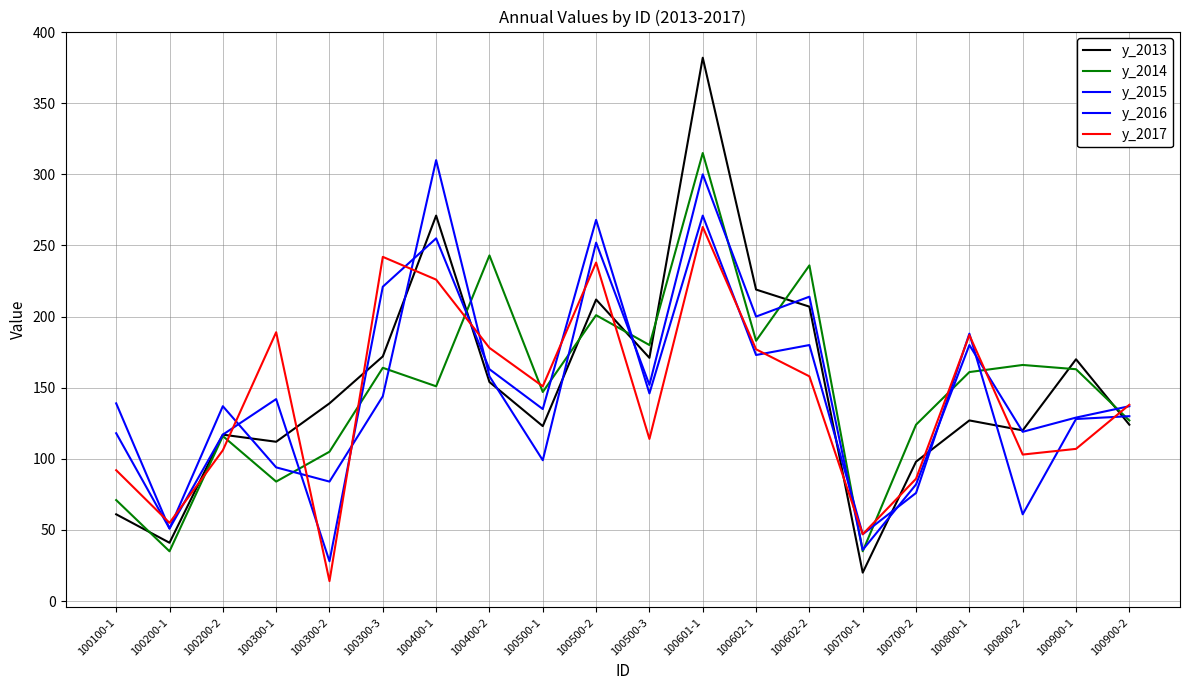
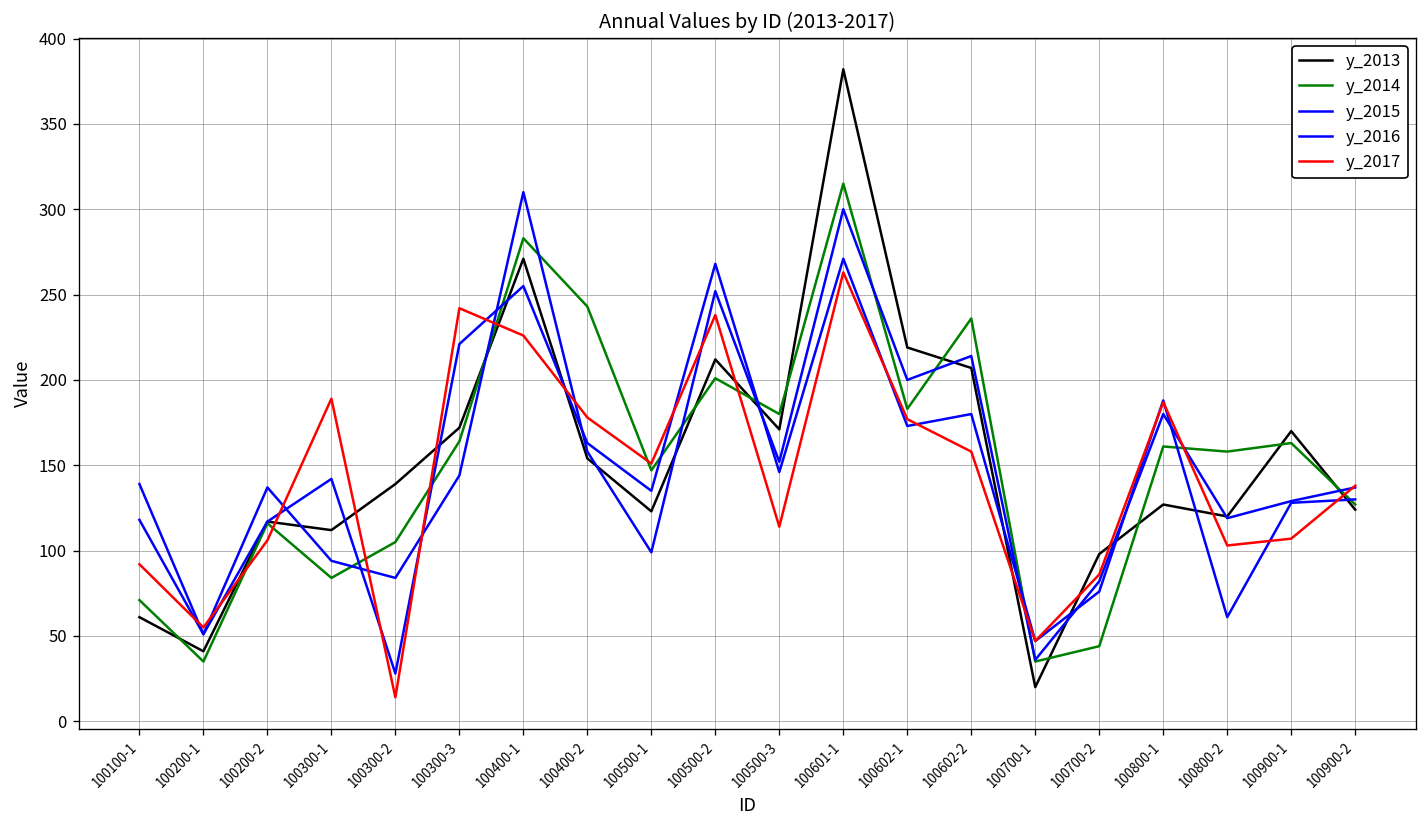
y_2014, 100400-1: 151 -> 283
y_2014, 100700-2: 124 -> 44
y_2014, 100800-2: 166 -> 158
